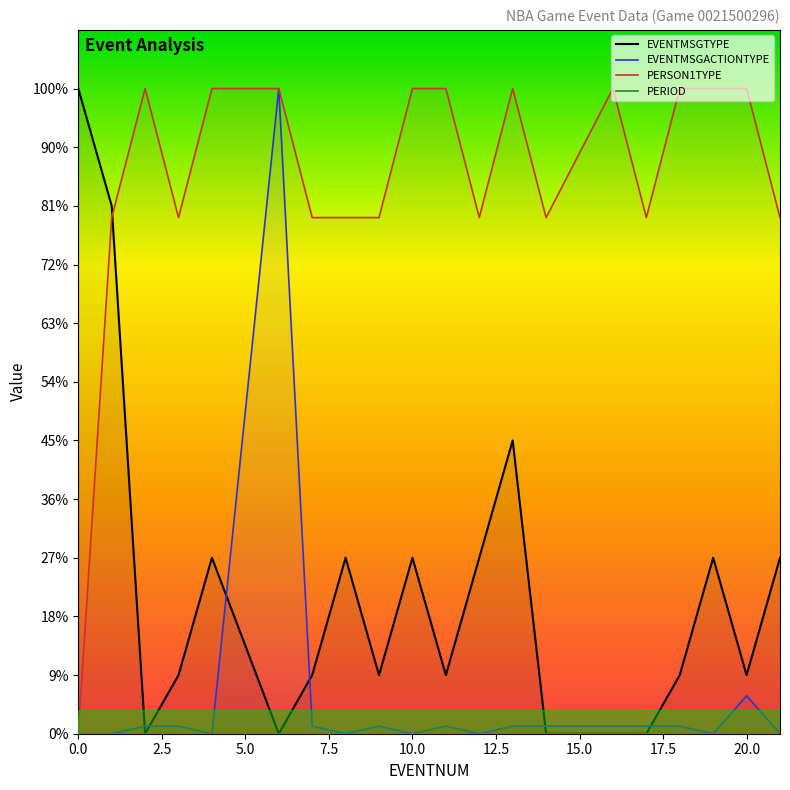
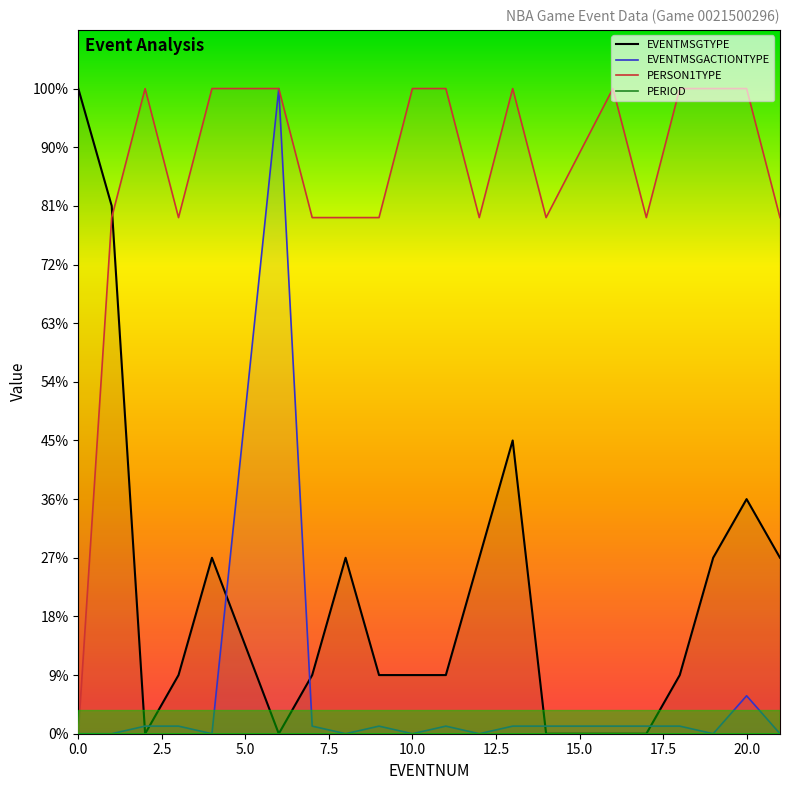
EVENTMSGTYPE, 10.0: 27% -> 9%
EVENTMSGTYPE, 20.0: 9% -> 36%
